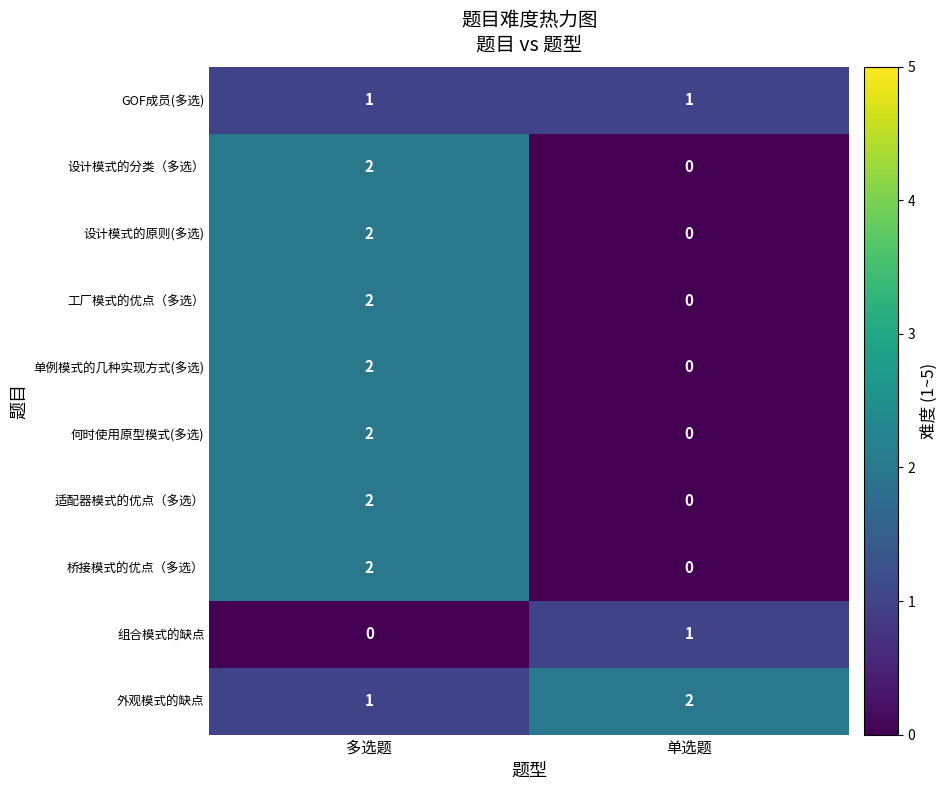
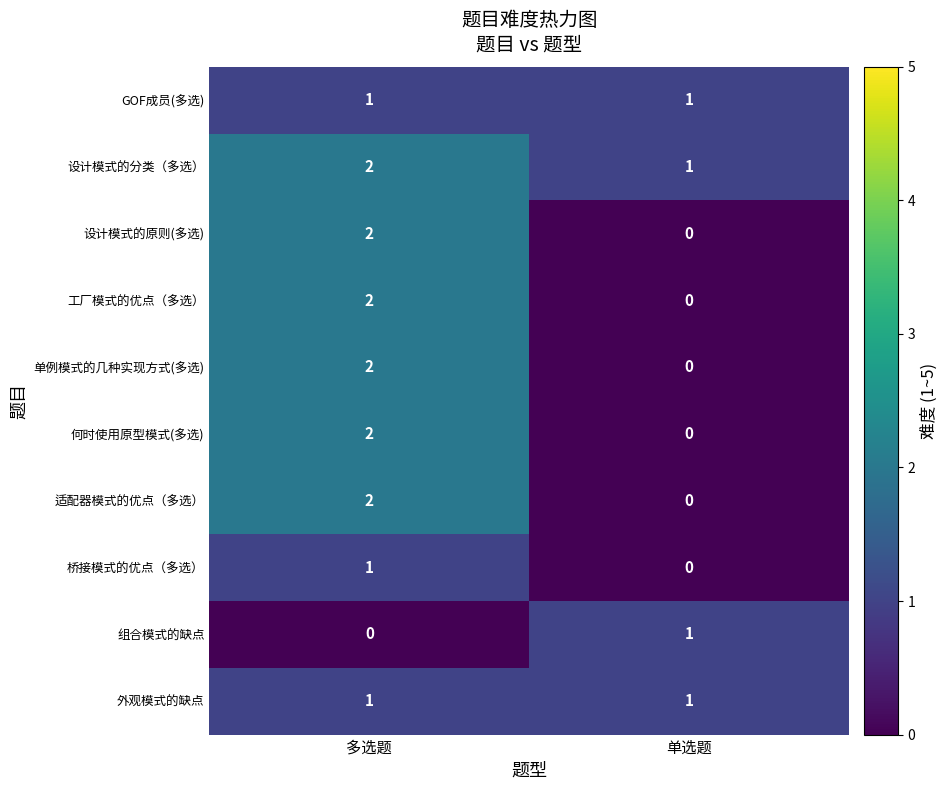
设计模式的分类（多选）, 单选题: 0 -> 1
桥接模式的优点（多选）, 多选题: 2 -> 1
外观模式的缺点, 单选题: 2 -> 1
